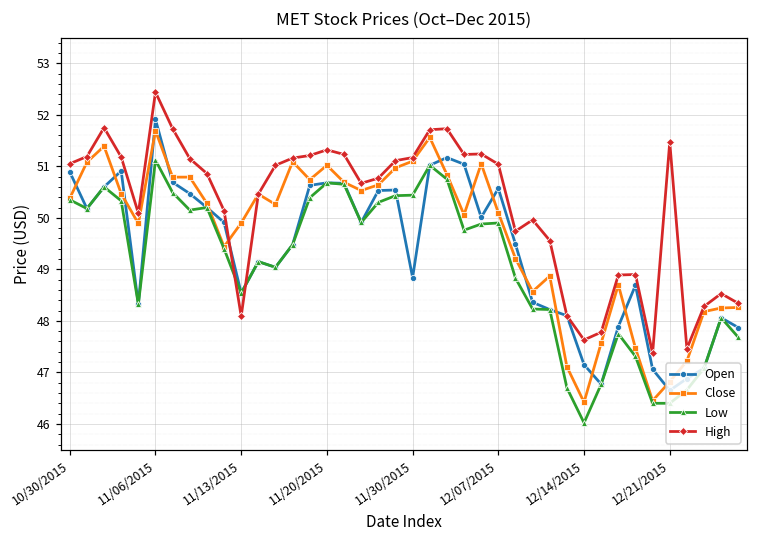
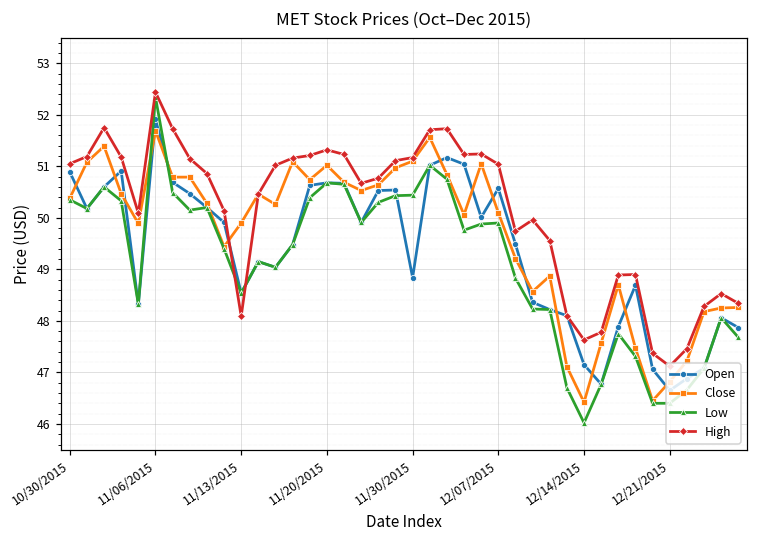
Low, 11/06/2015: 51.1 -> 52.3
High, 12/21/2015: 51.5 -> 47.1
